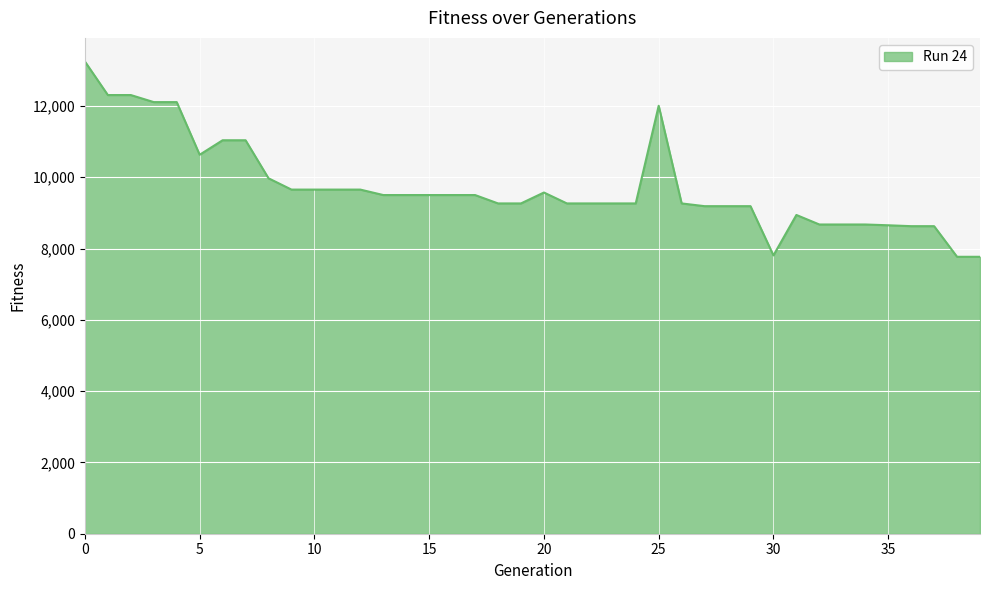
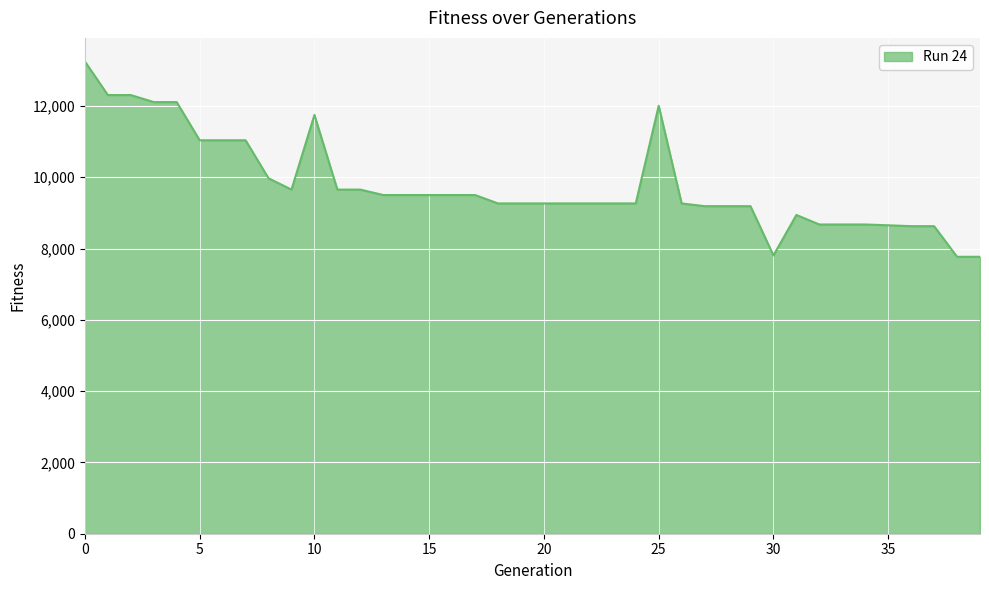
5: 10,600 -> 11,000
10: 9,700 -> 11,700
20: 9,600 -> 9,300
